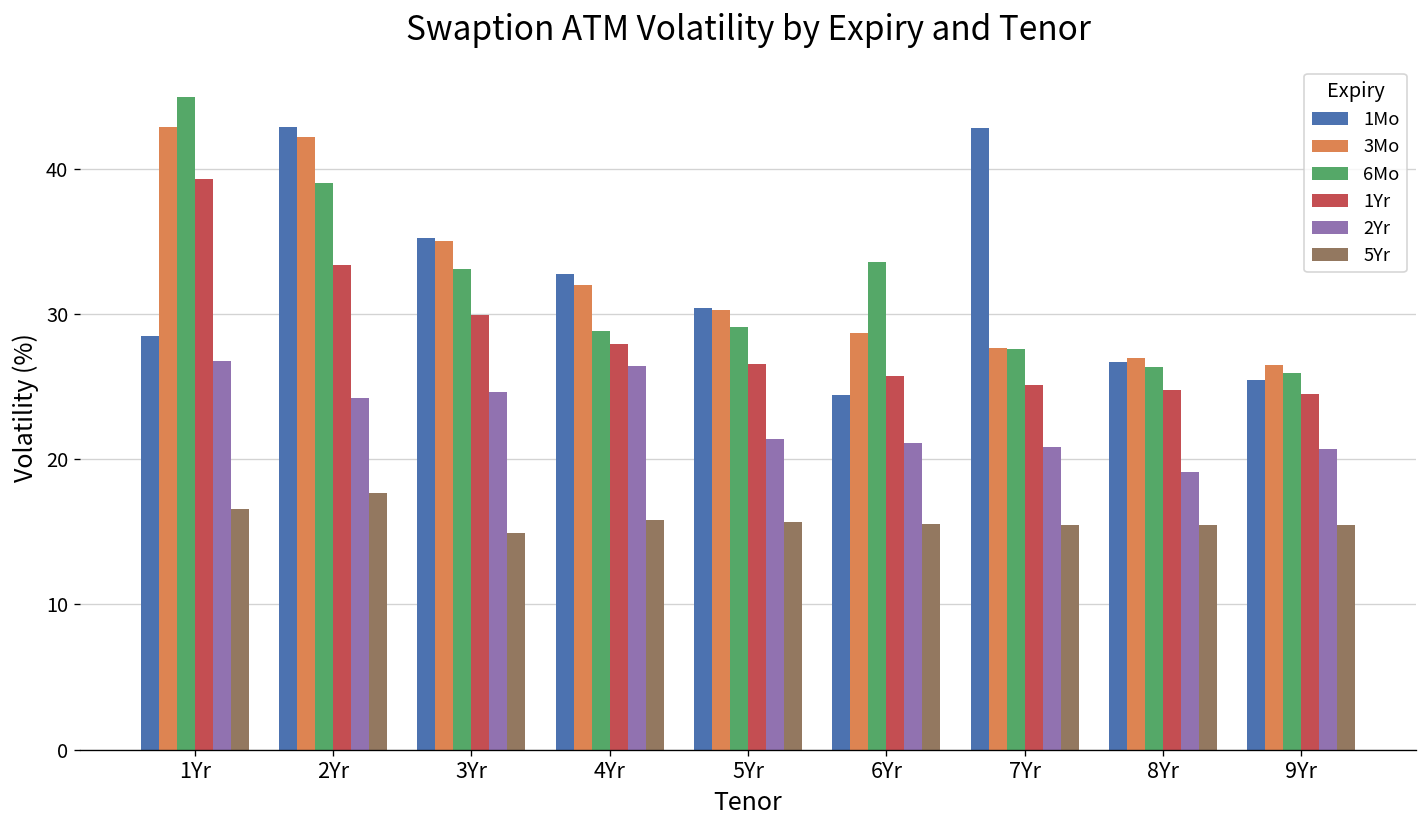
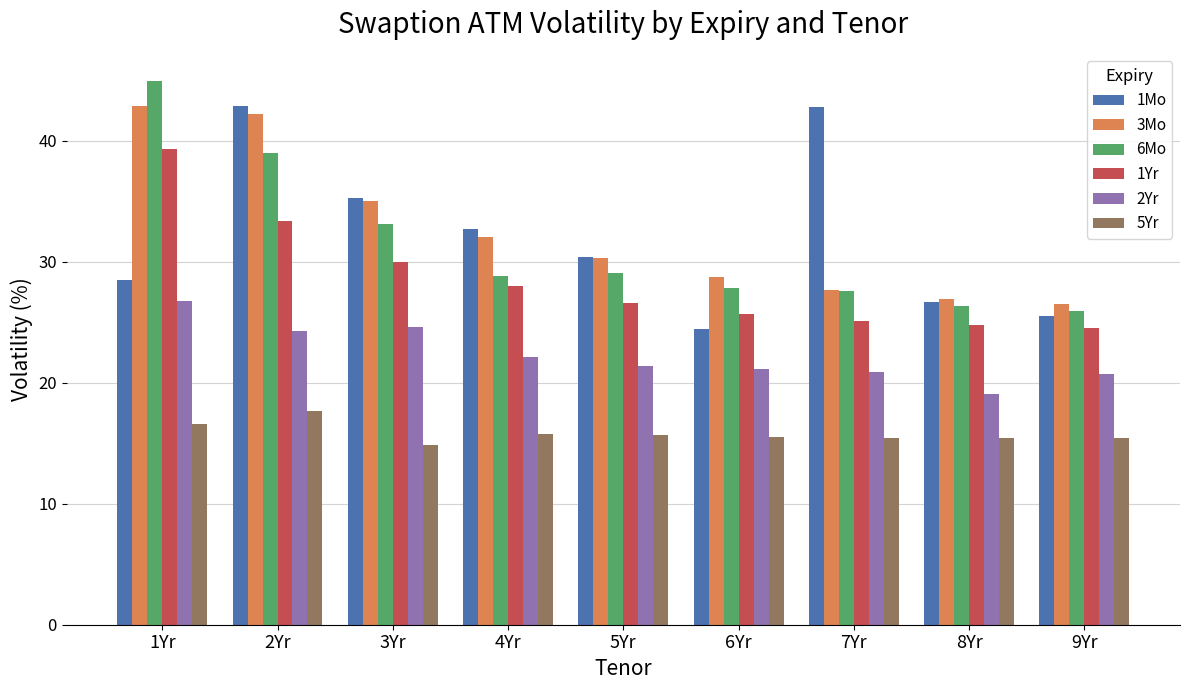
2Yr, 4Yr: 26.4 -> 22.1
6Mo, 6Yr: 33.6 -> 27.8
